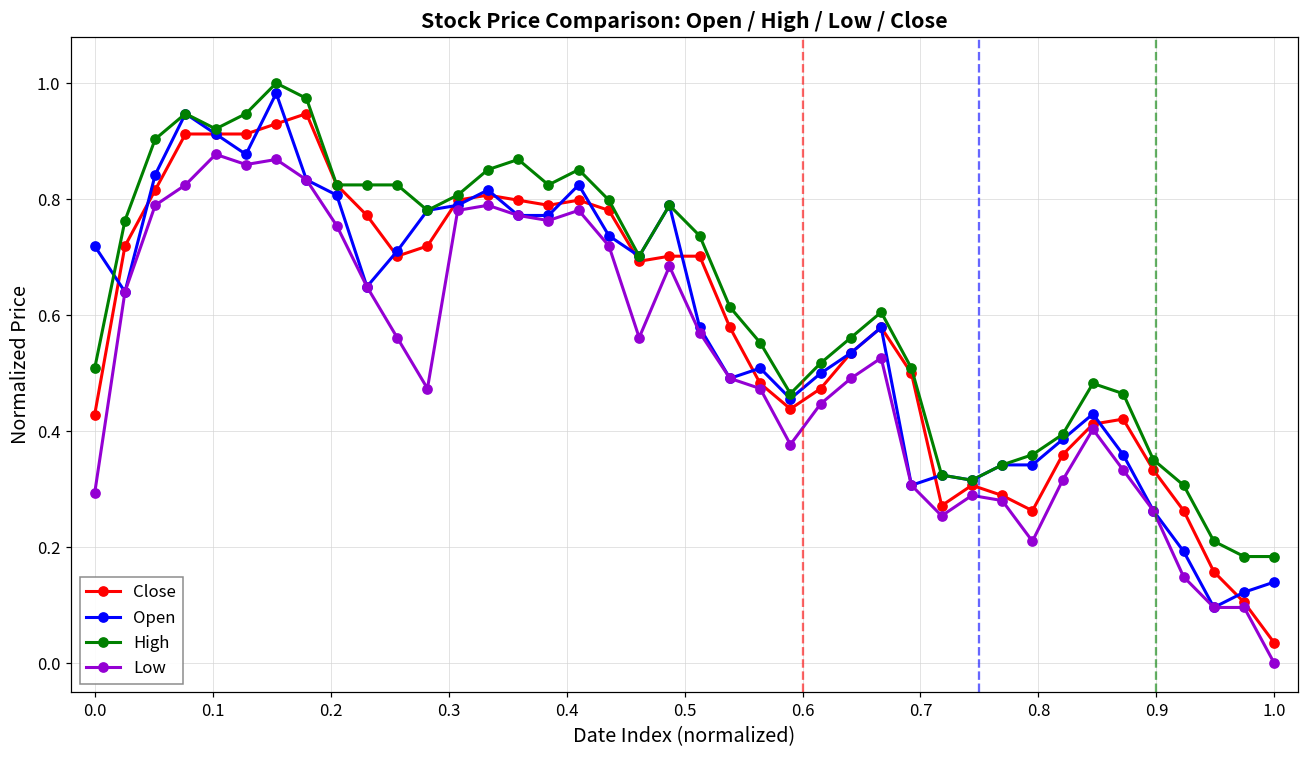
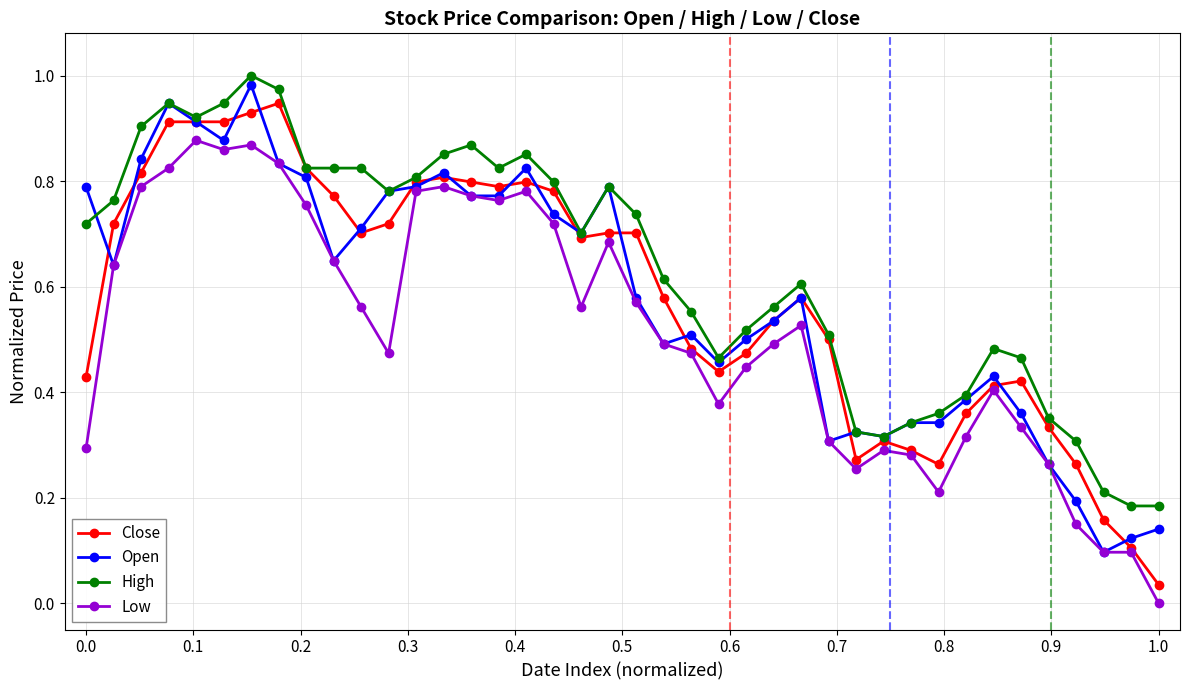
Open, 0.0: 0.72 -> 0.79
High, 0.0: 0.51 -> 0.72
